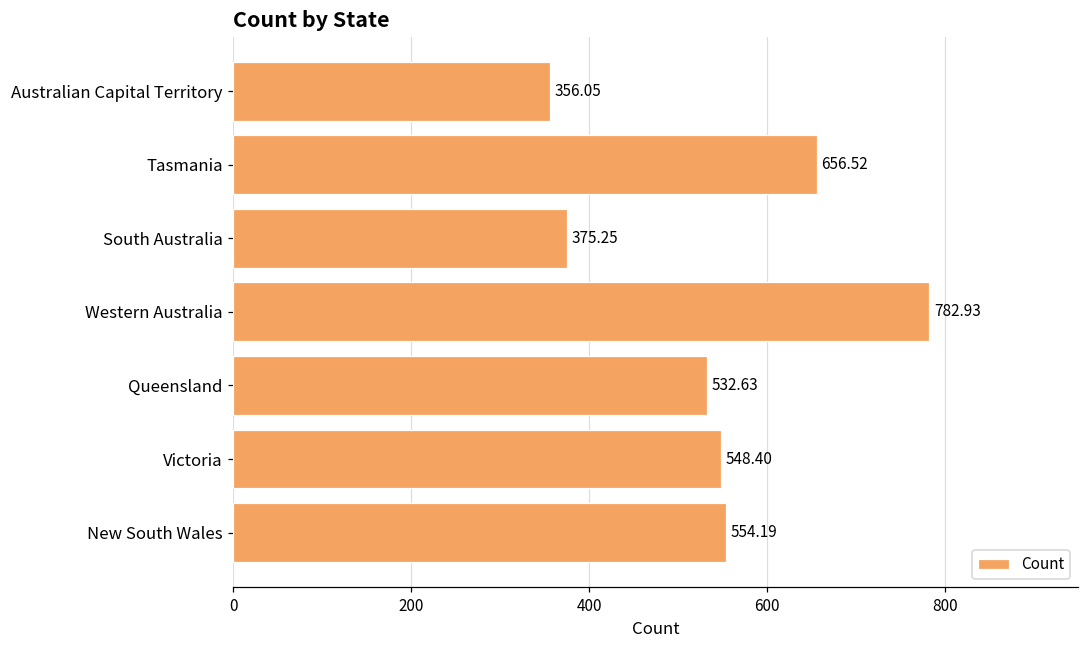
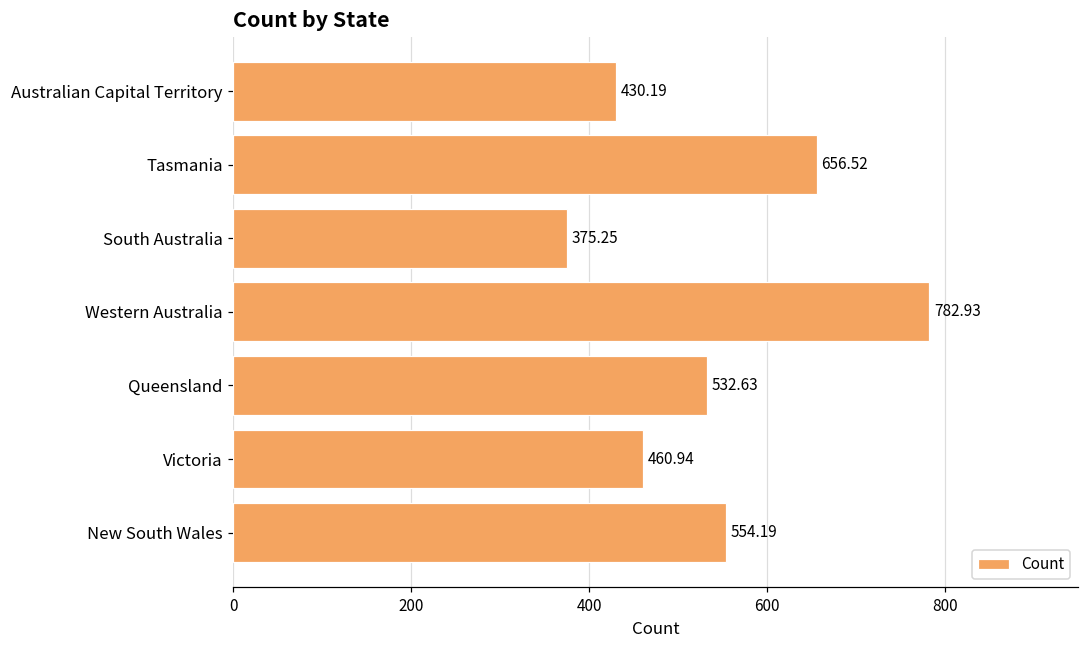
Australian Capital Territory: 356.05 -> 430.19
Victoria: 548.40 -> 460.94
